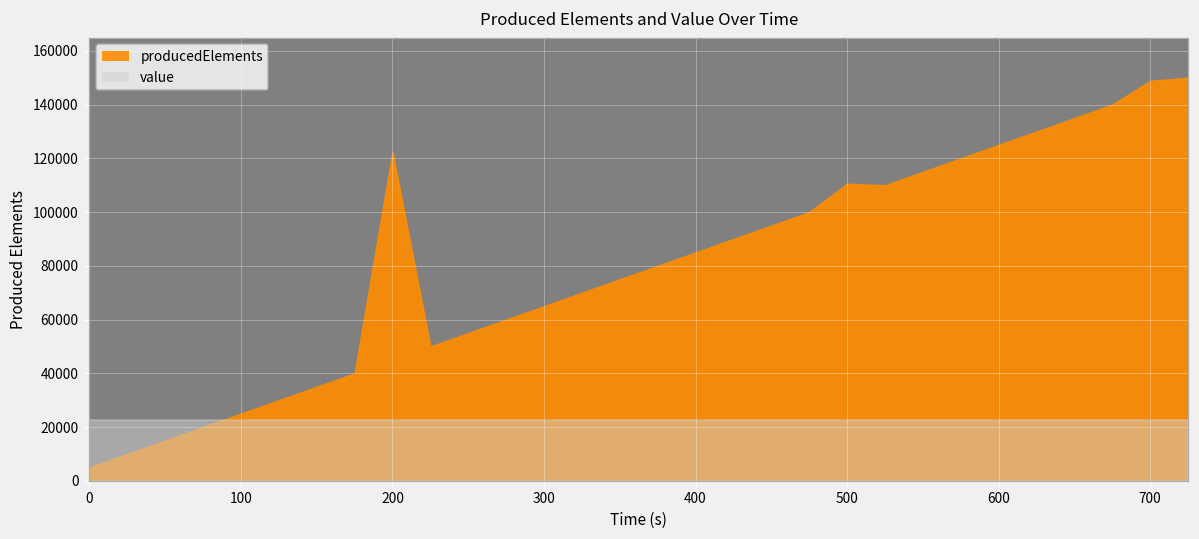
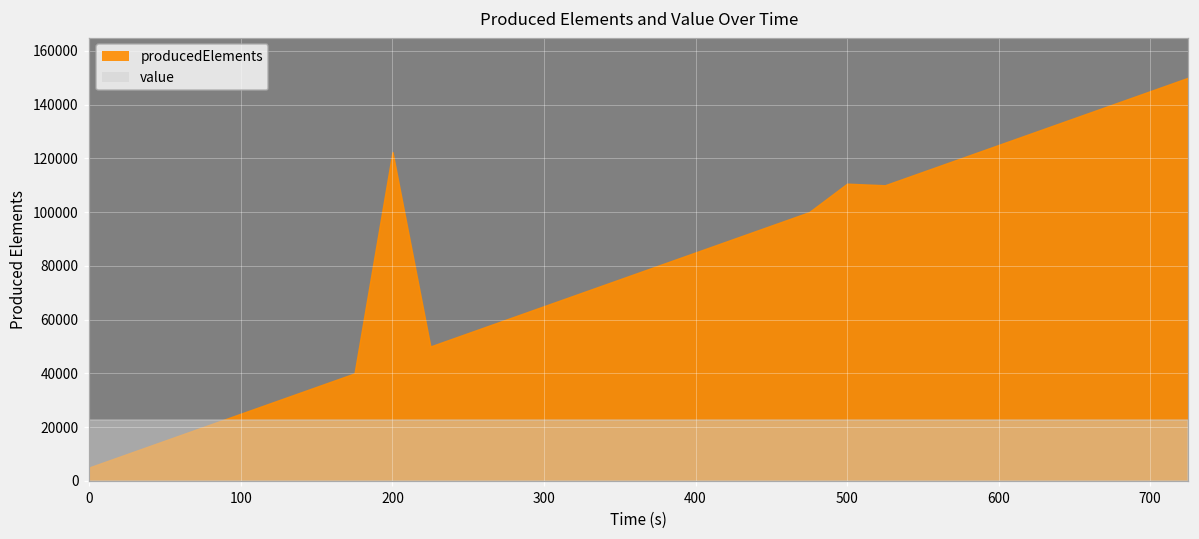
producedElements, 700: 149000 -> 145000
